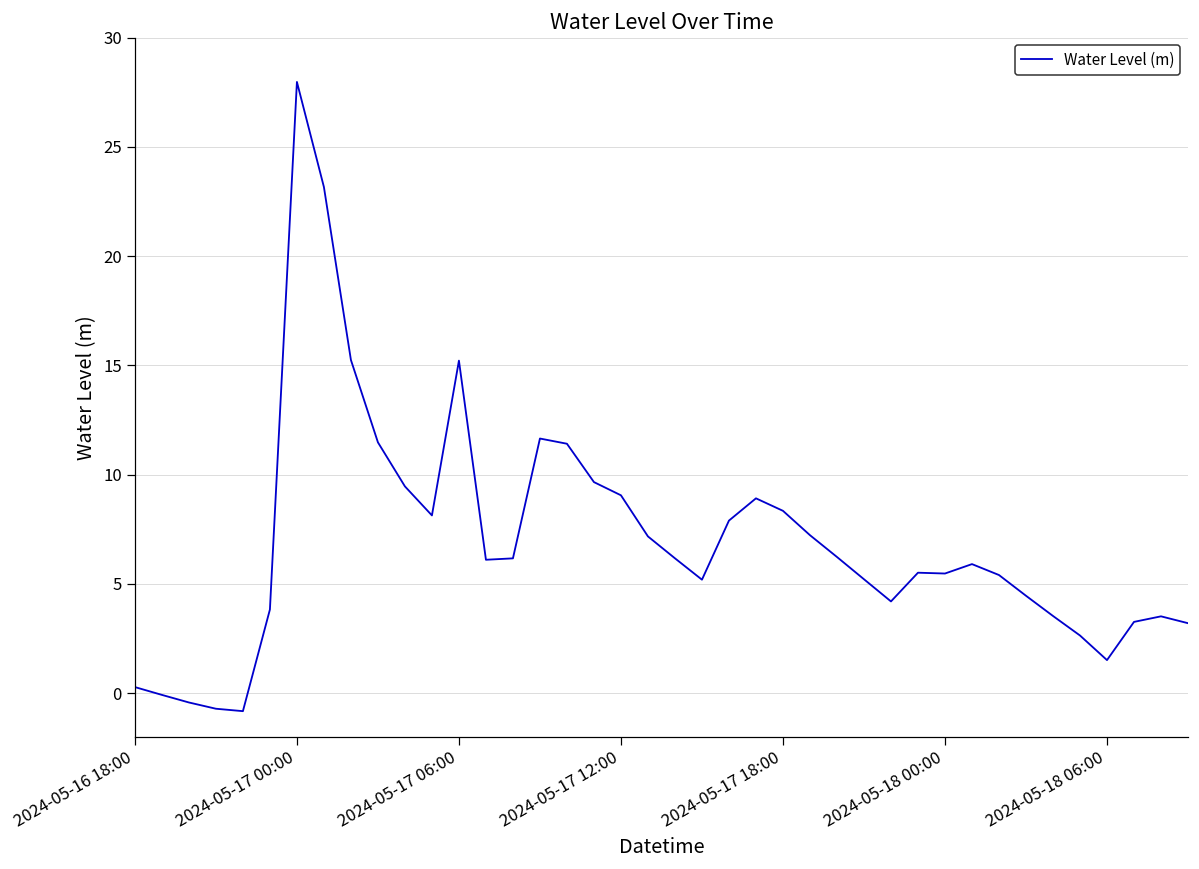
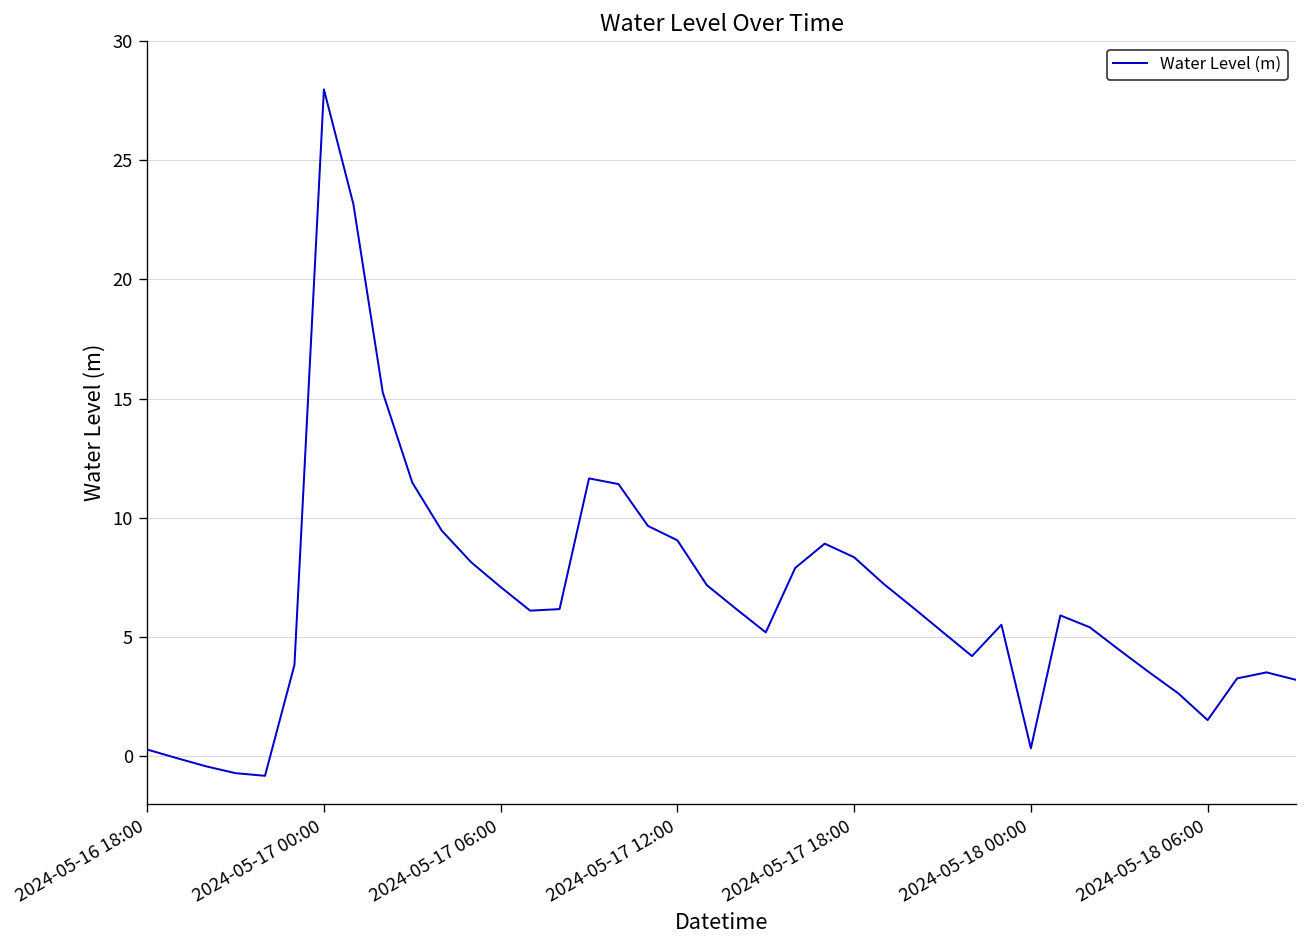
2024-05-17 06:00: 15.2 -> 7.1
2024-05-18 00:00: 5.5 -> 0.3
